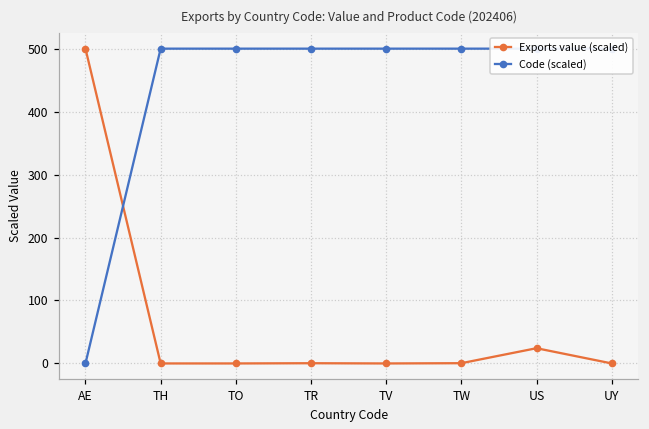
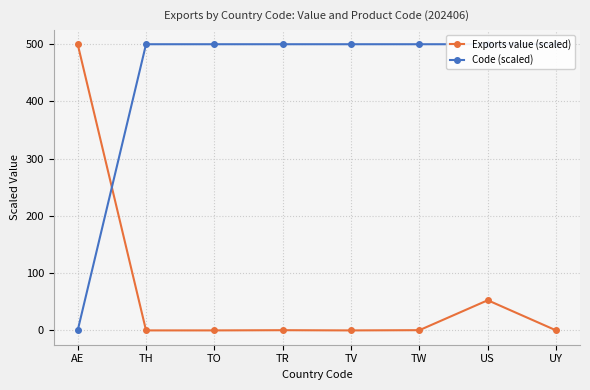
Exports value (scaled), US: 20 -> 50
